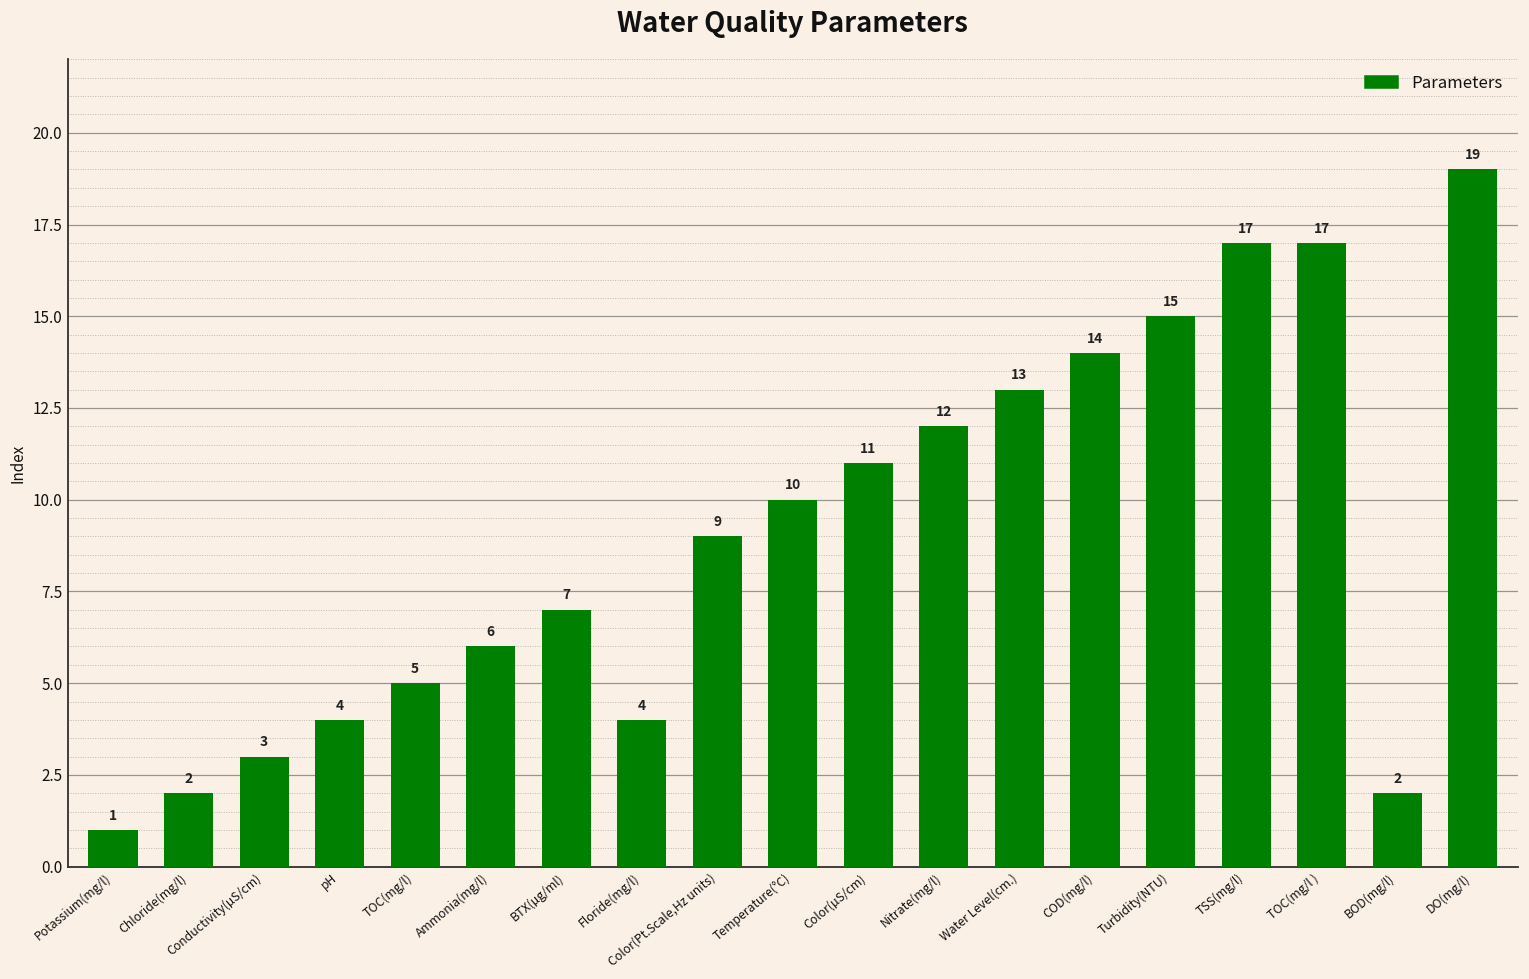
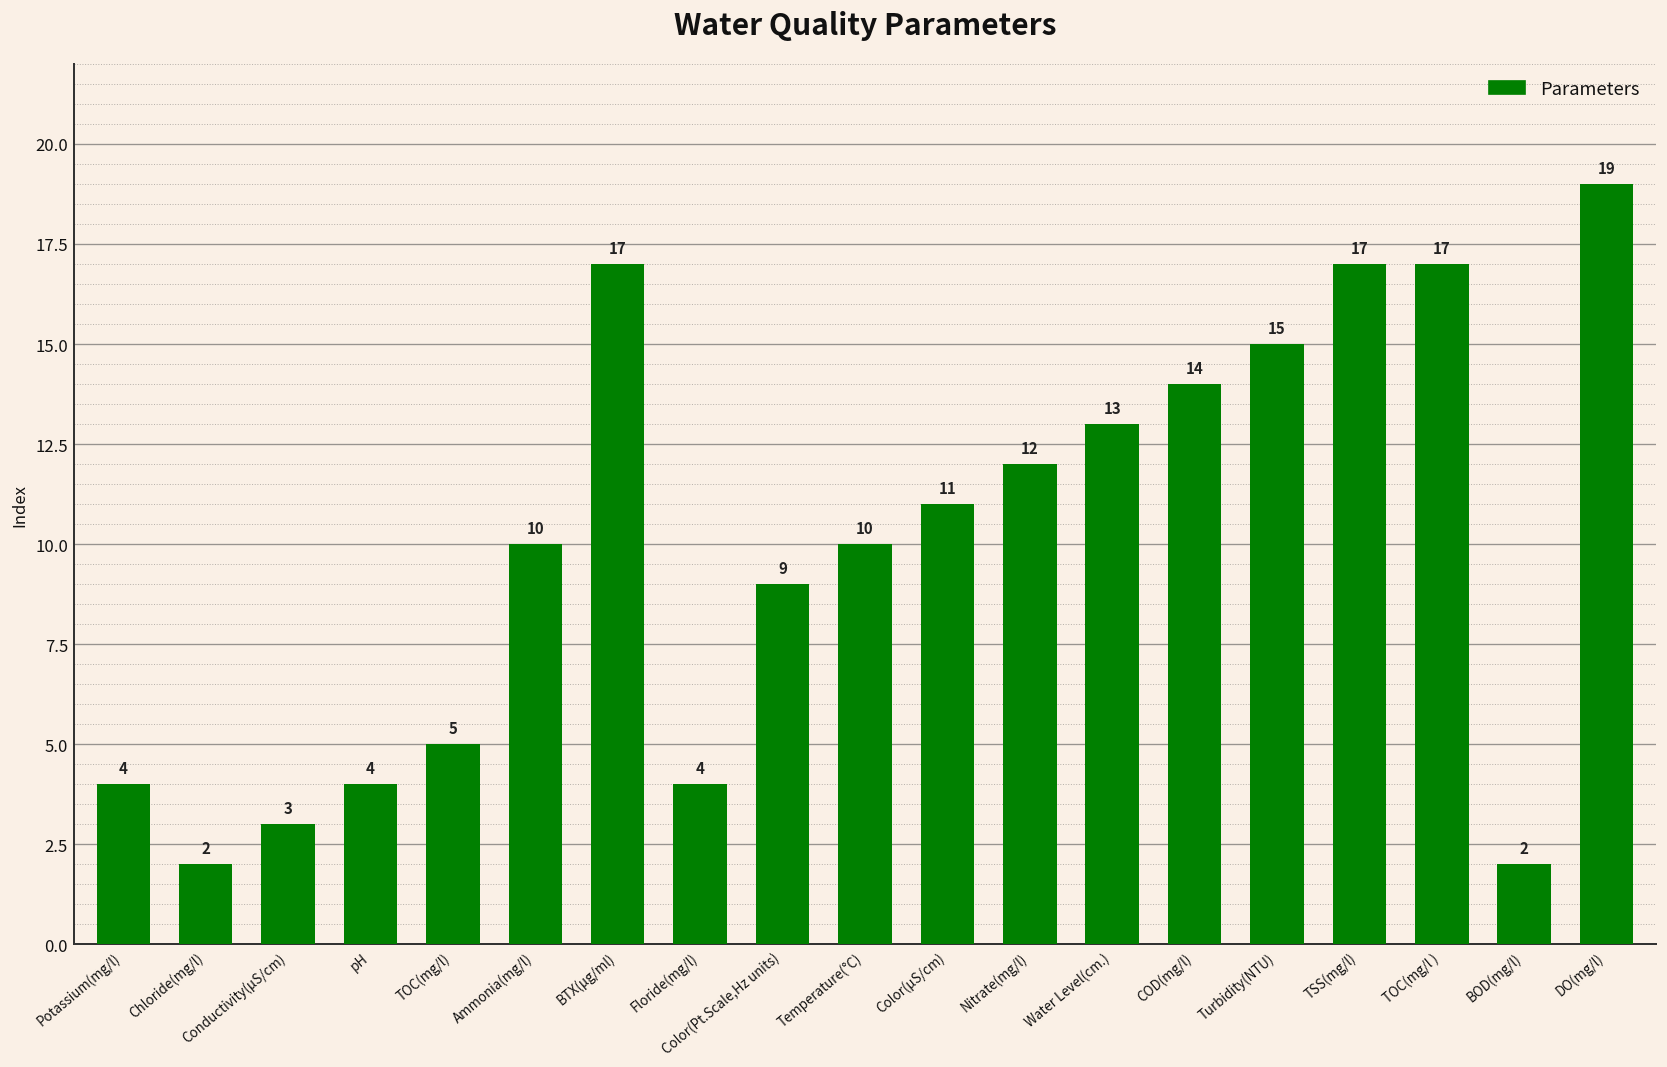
Potassium(mg/l): 1 -> 4
Ammonia(mg/l): 6 -> 10
BTX(µg/ml): 7 -> 17
